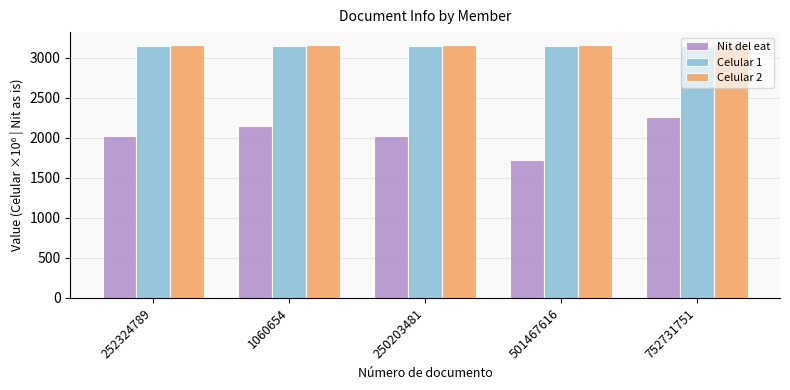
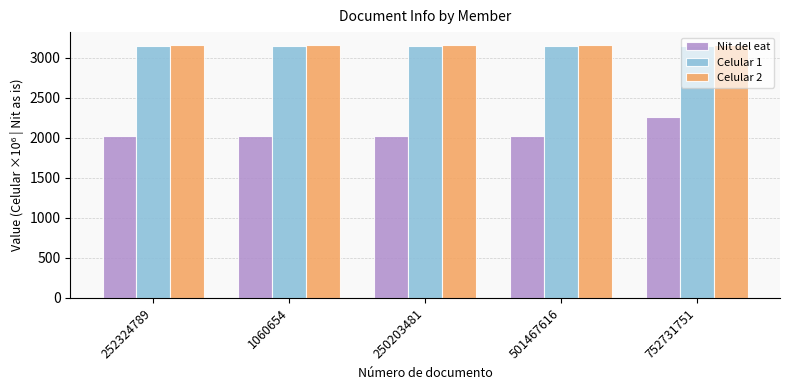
Nit del eat, 1060654: 2100 -> 2000
Nit del eat, 501467616: 1700 -> 2000
